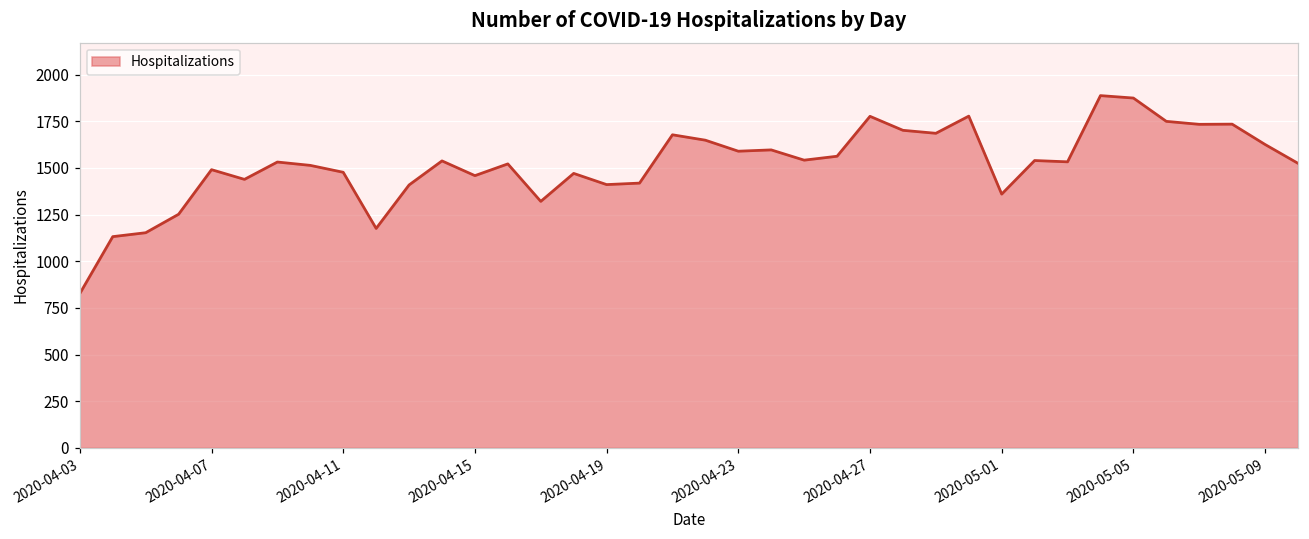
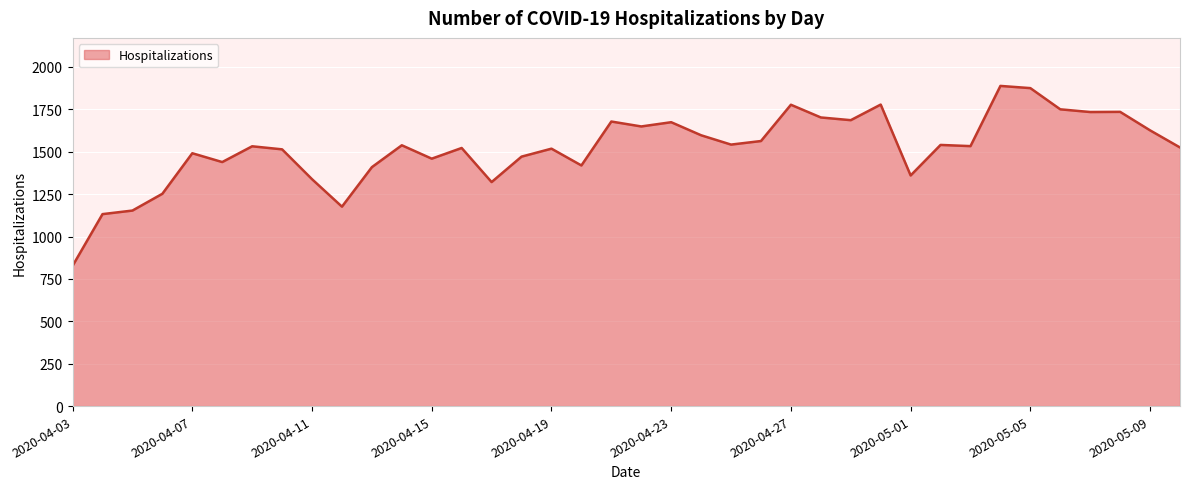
2020-04-11: 1480 -> 1340
2020-04-19: 1410 -> 1520
2020-04-23: 1590 -> 1670
